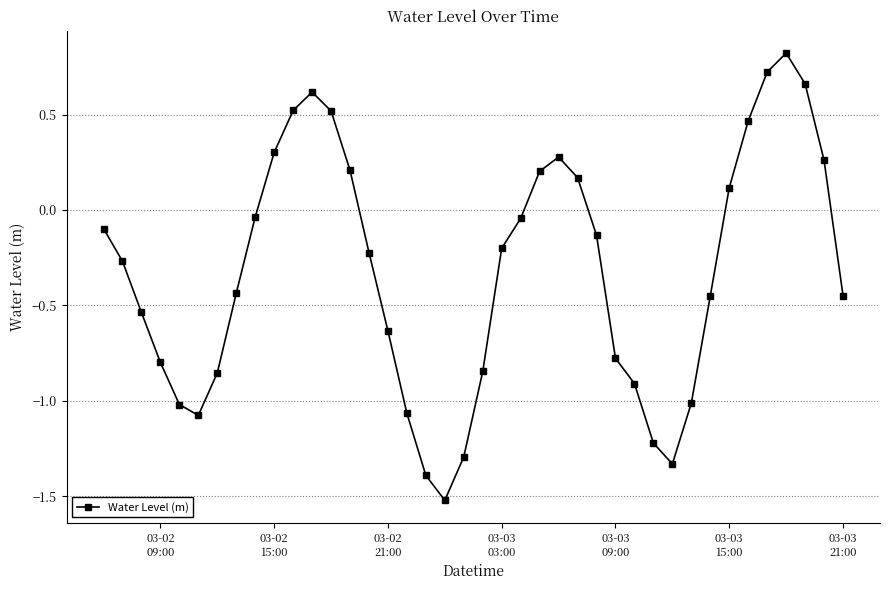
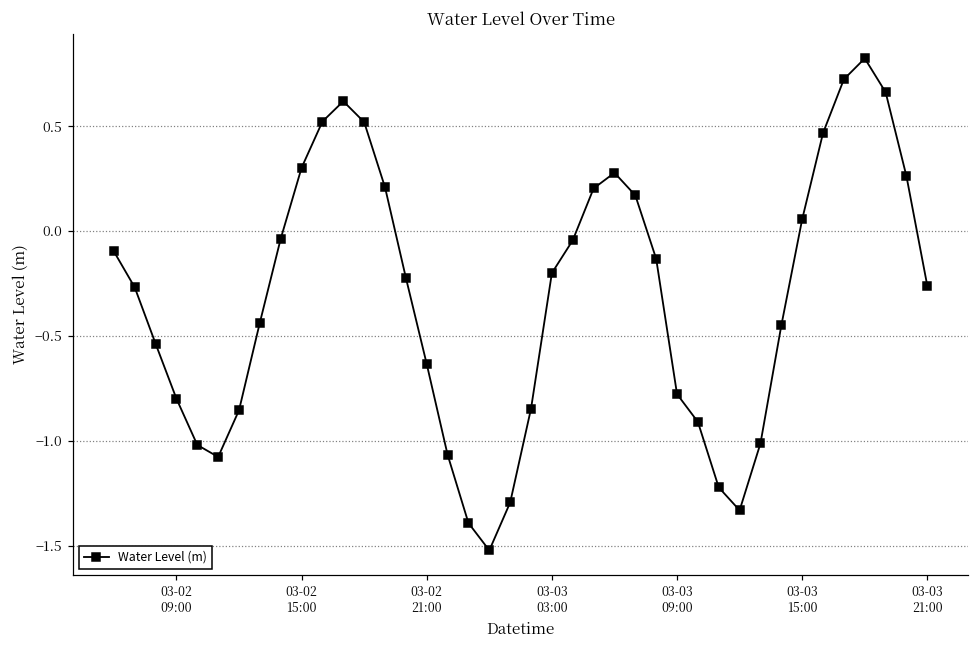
03-03 15:00: 0.12 -> 0.06
03-03 21:00: -0.45 -> -0.26
